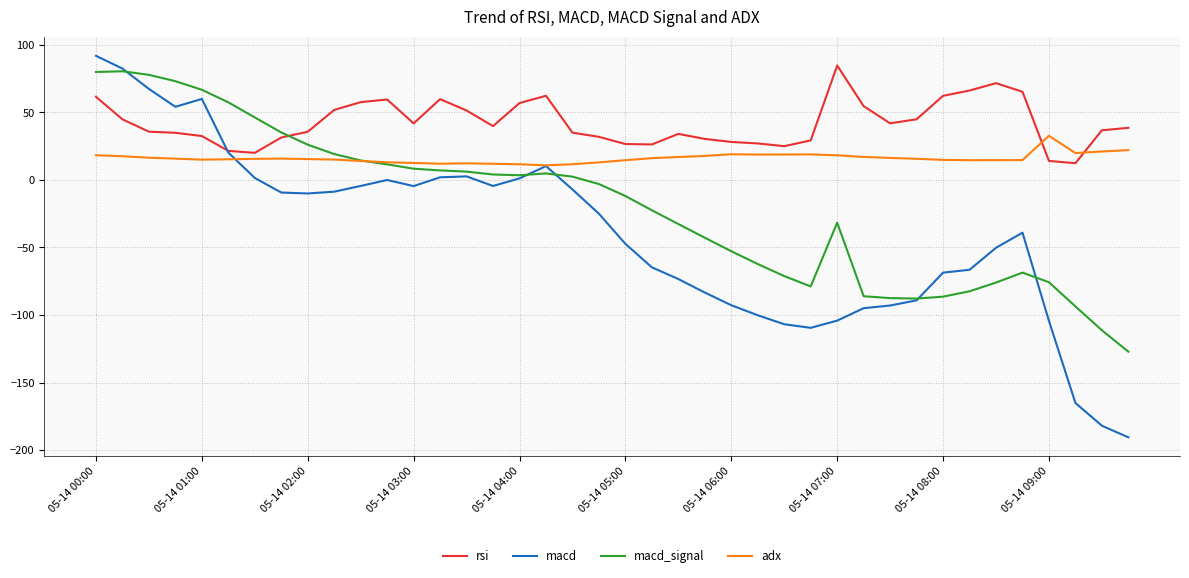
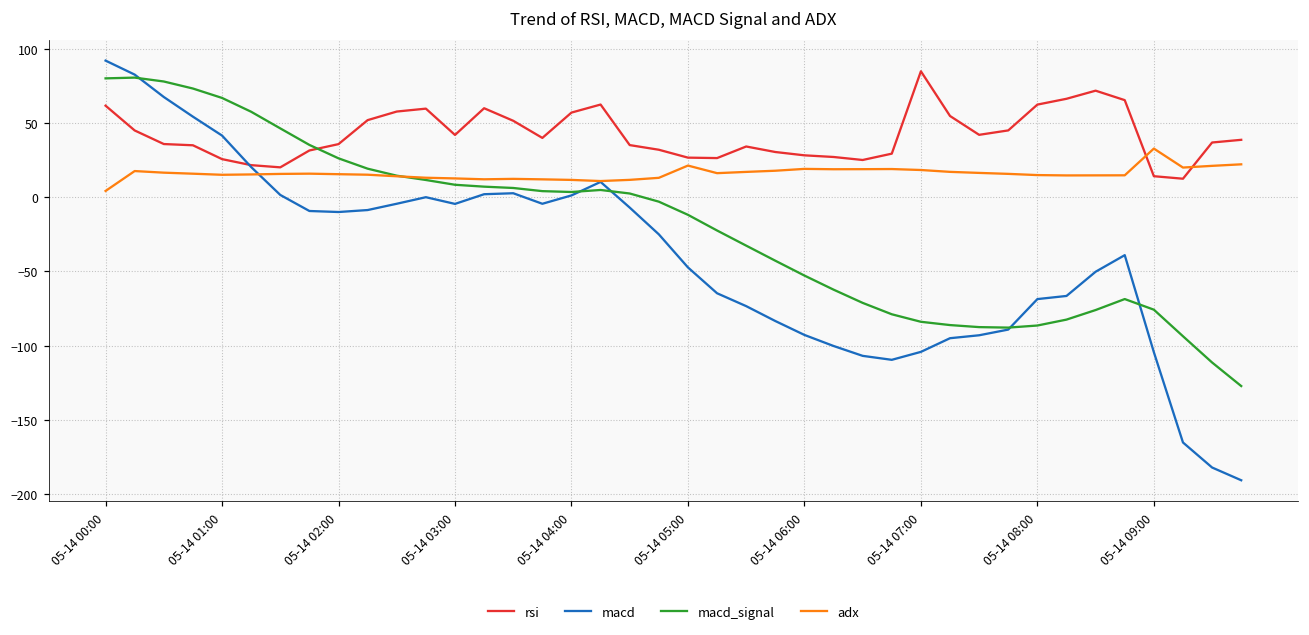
adx, 05-14 00:00: 18 -> 4
rsi, 05-14 01:00: 32 -> 26
macd, 05-14 01:00: 60 -> 41
adx, 05-14 05:00: 15 -> 21
macd_signal, 05-14 07:00: -32 -> -84
